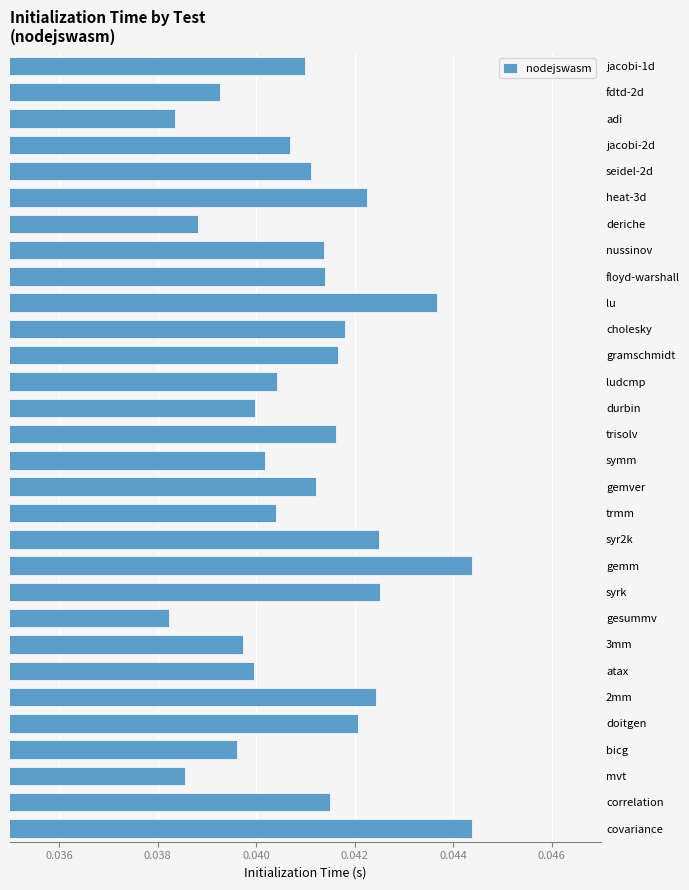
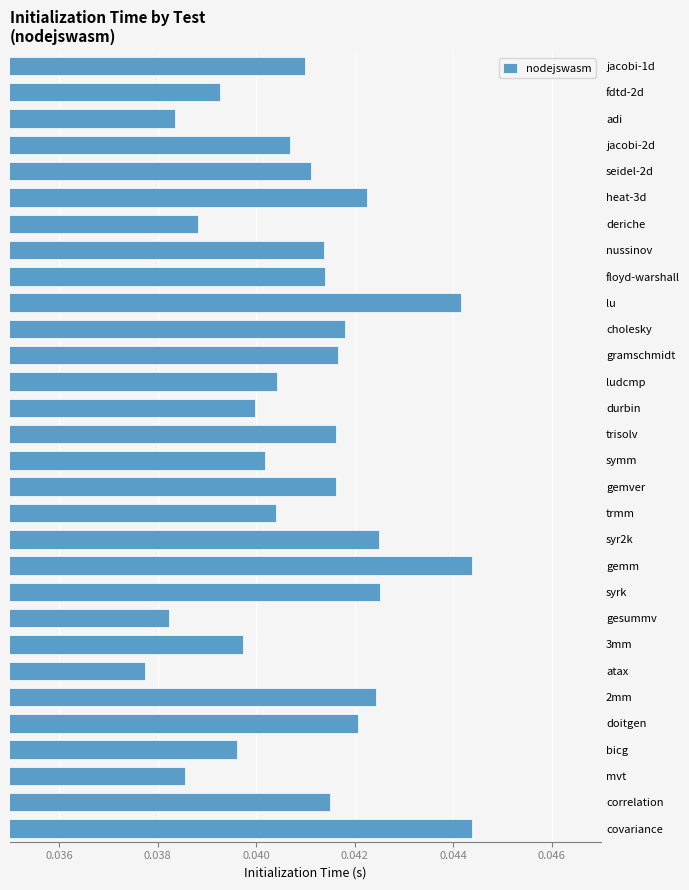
lu: 0.0437 -> 0.0441
gemver: 0.0412 -> 0.0416
atax: 0.0399 -> 0.0377
